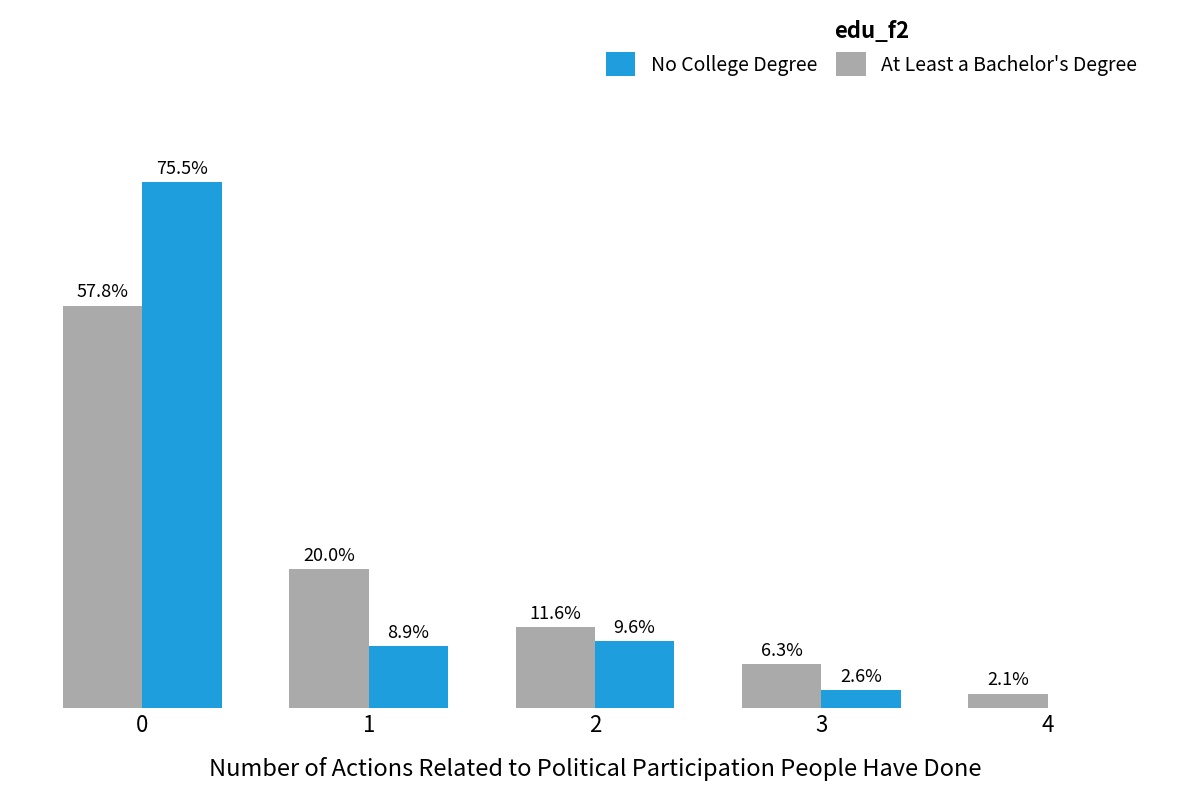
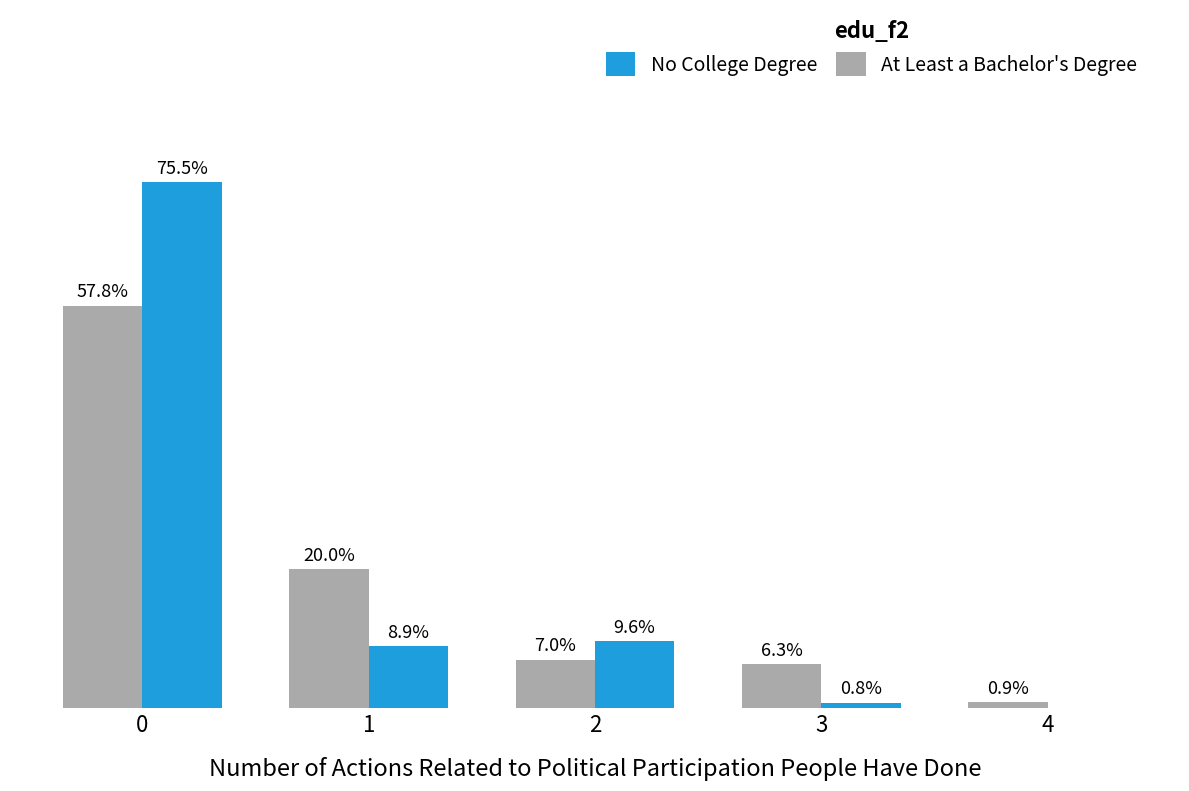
At Least a Bachelor's Degree, 2: 11.6% -> 7.0%
No College Degree, 3: 2.6% -> 0.8%
At Least a Bachelor's Degree, 4: 2.1% -> 0.9%
